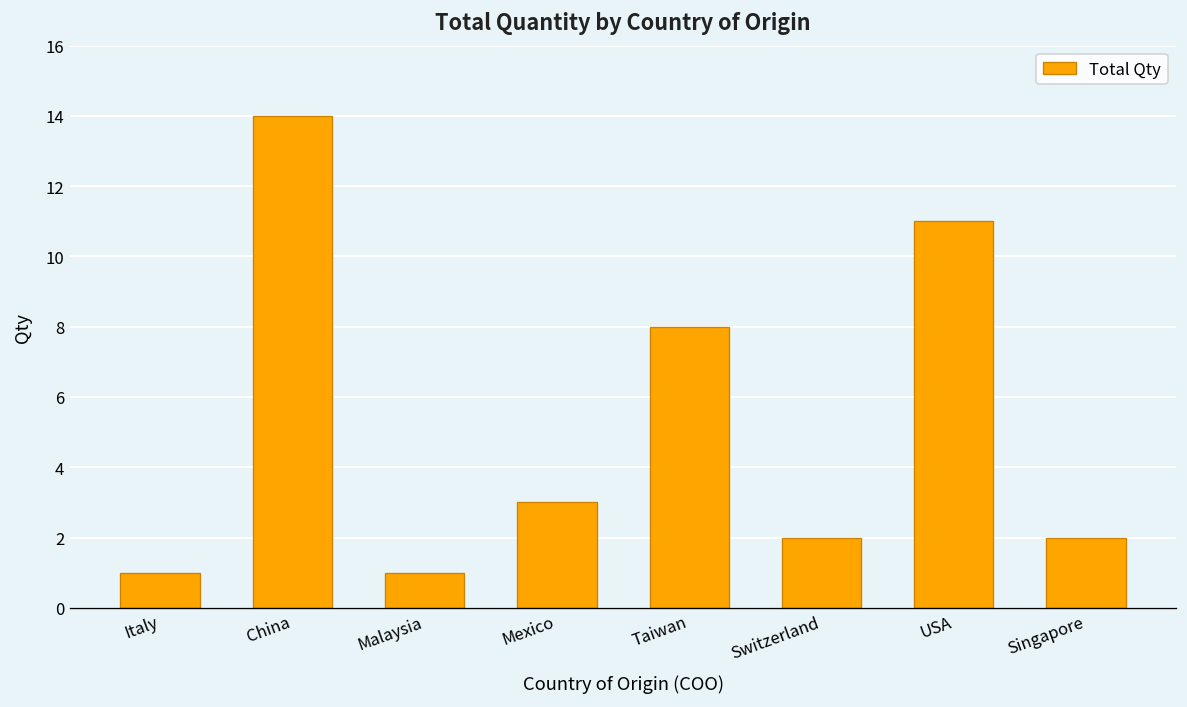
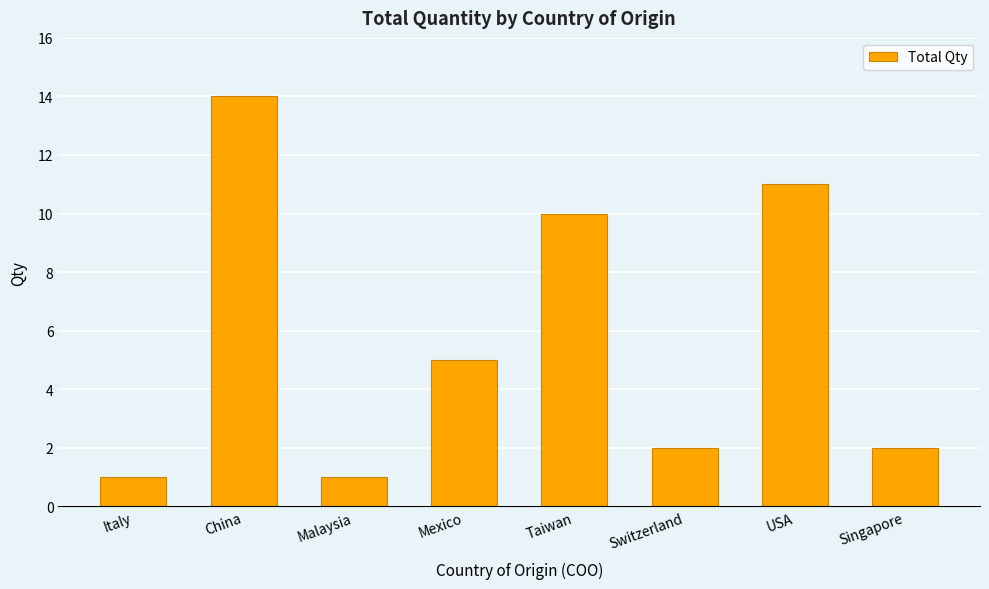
Mexico: 3 -> 5
Taiwan: 8 -> 10
